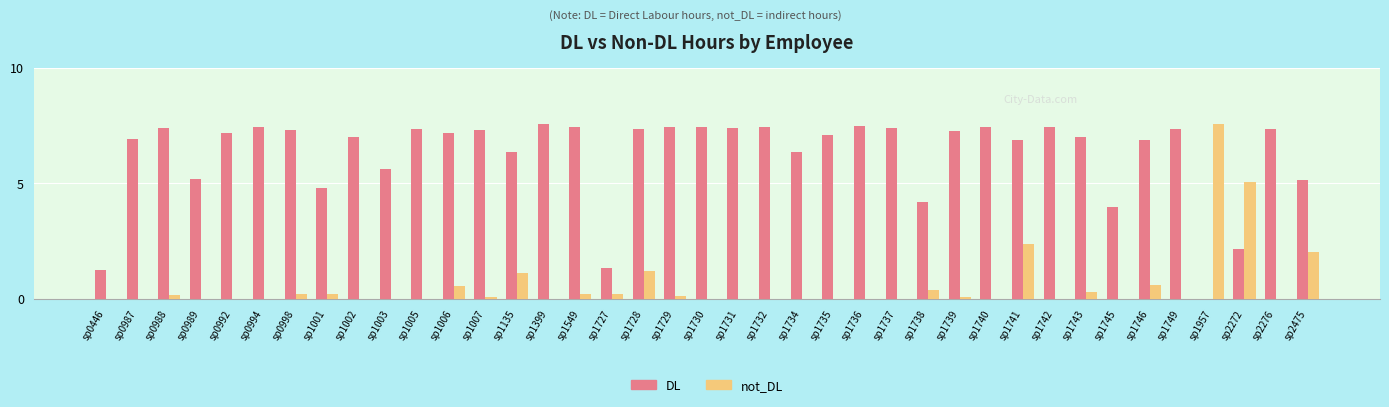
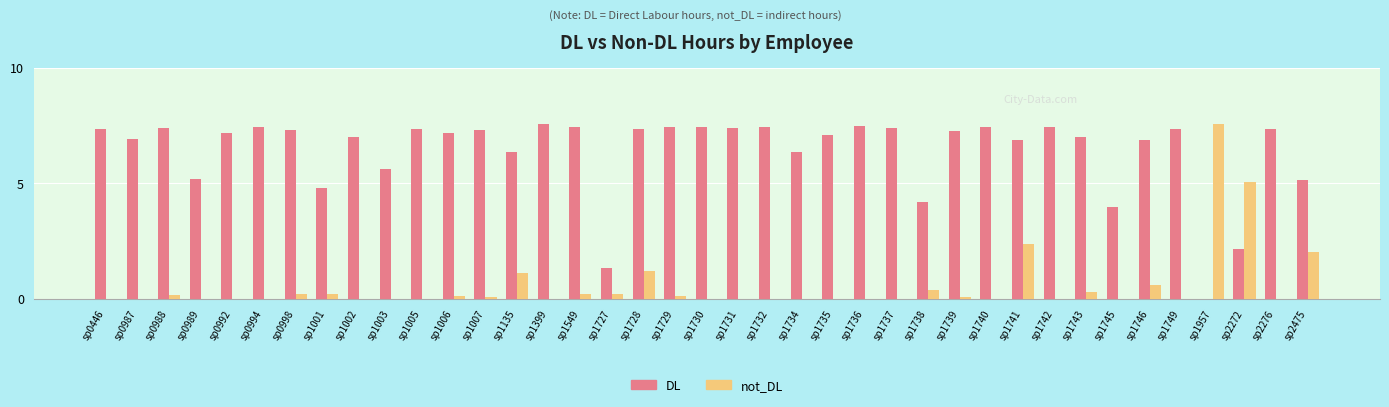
DL, sp0446: 1.2 -> 7.3
not_DL, sp1006: 0.5 -> 0.1
